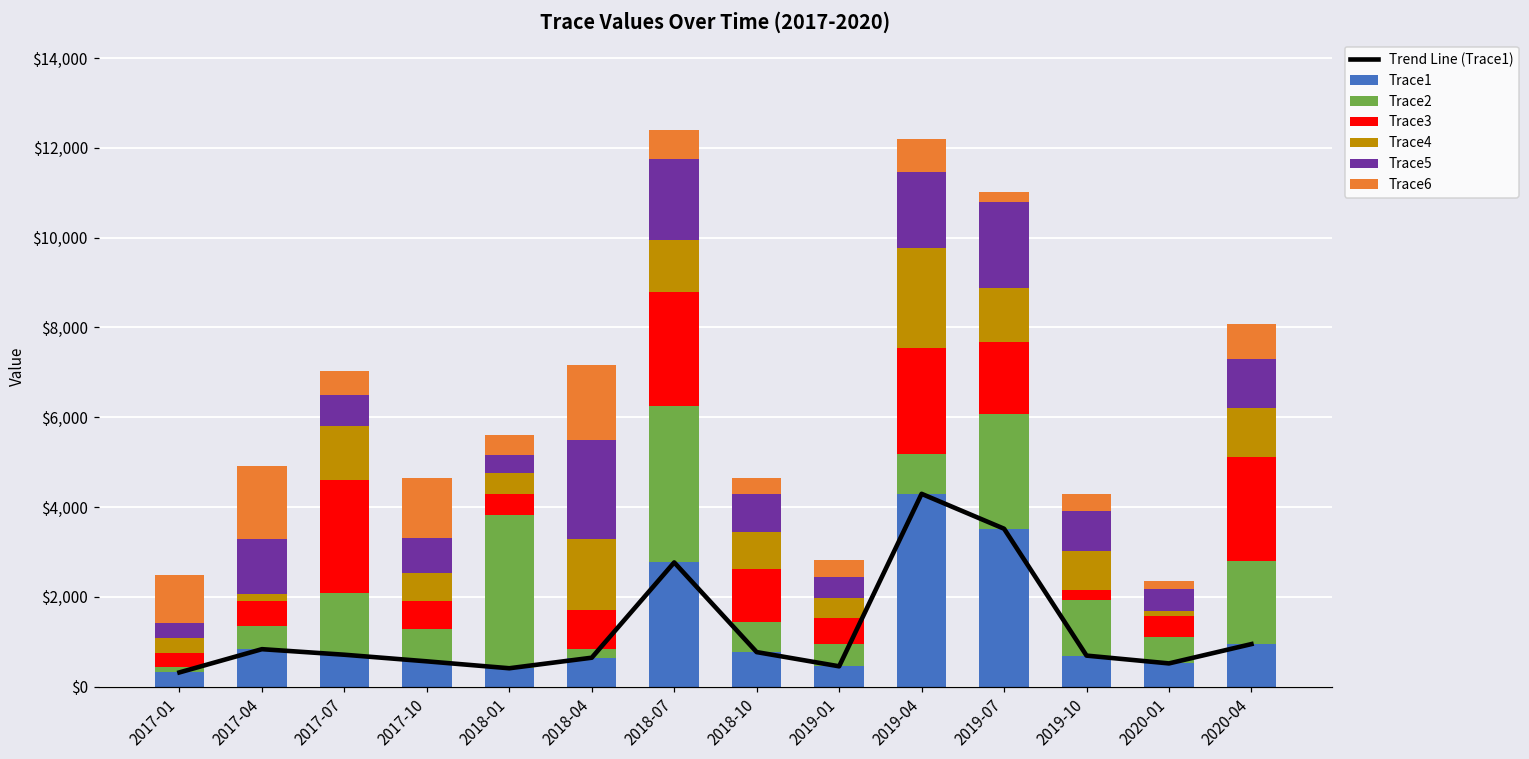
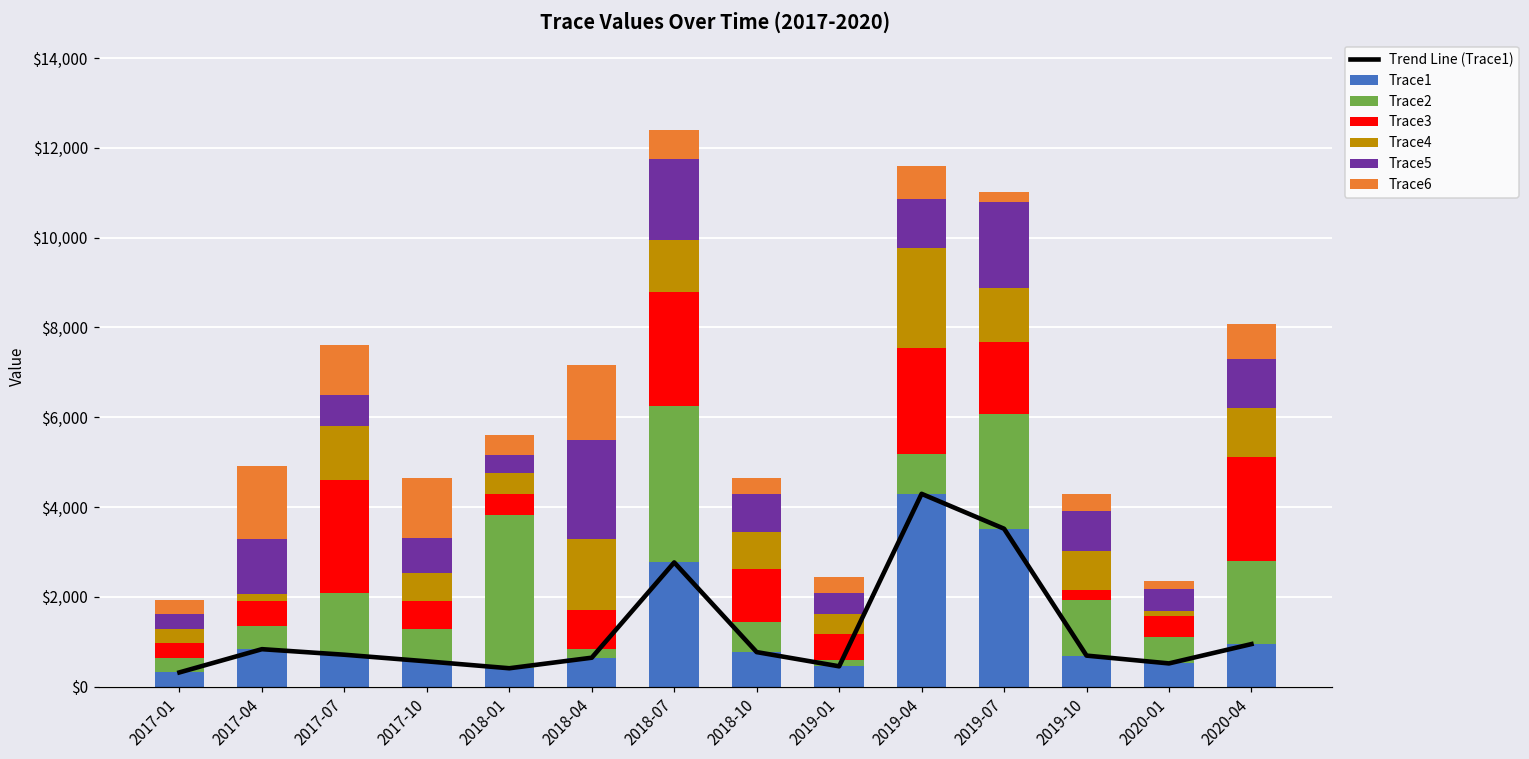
Trace2, 2017-01: $100 -> $300
Trace6, 2017-01: $1,100 -> $300
Trace6, 2017-07: $500 -> $1,100
Trace2, 2019-01: $500 -> $100
Trace5, 2019-04: $1,700 -> $1,100
